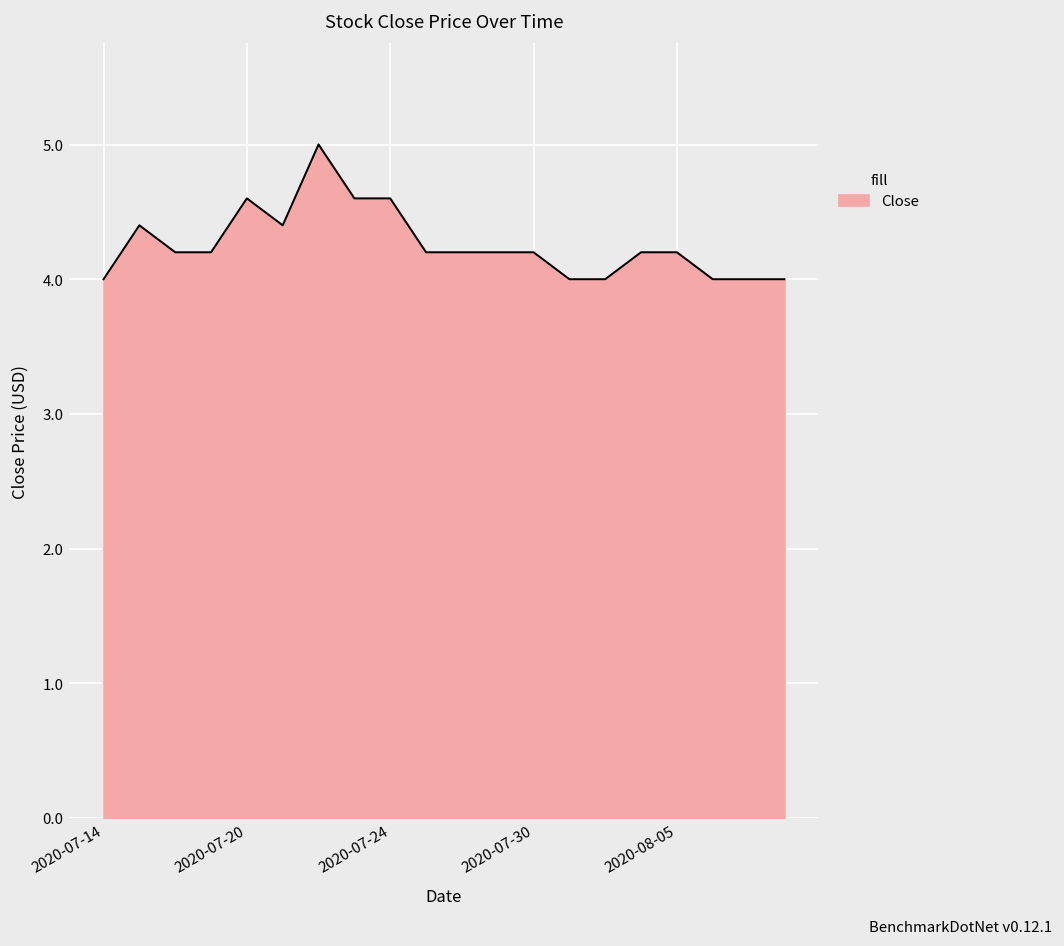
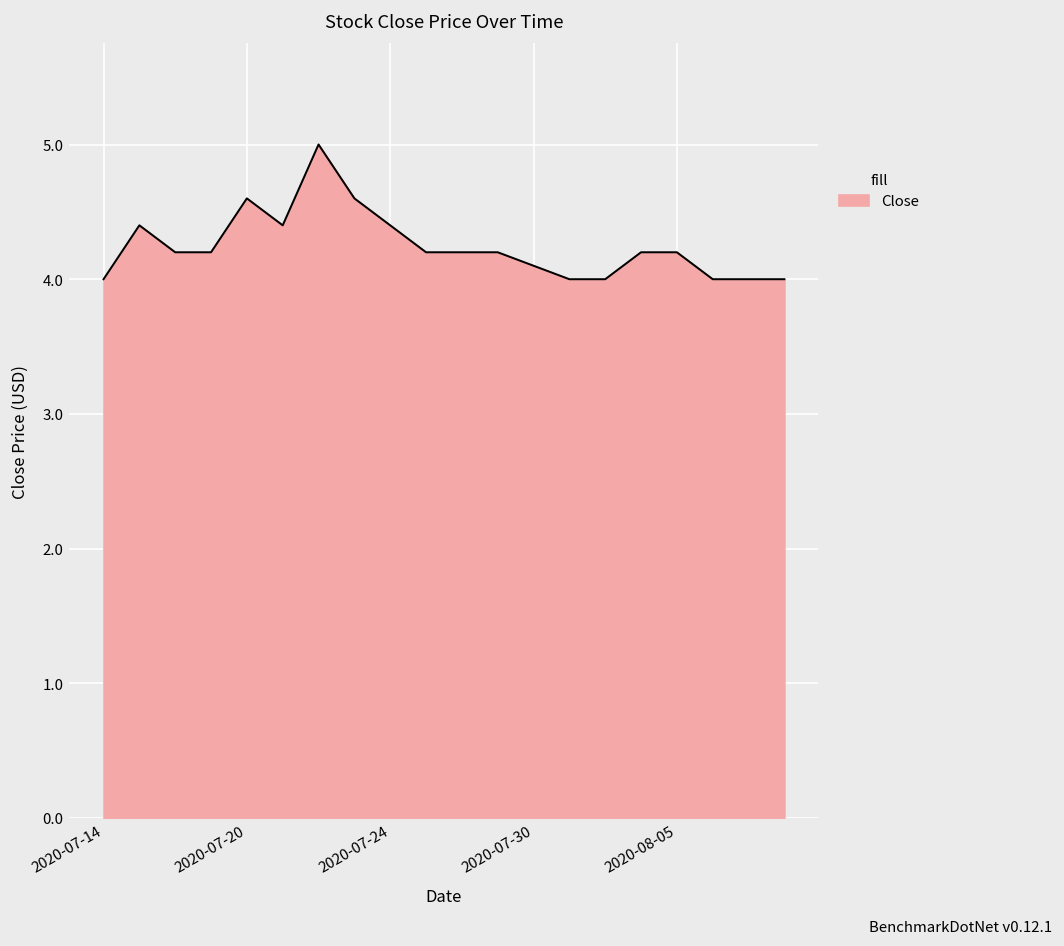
2020-07-24: 4.6 -> 4.4
2020-07-30: 4.2 -> 4.1
